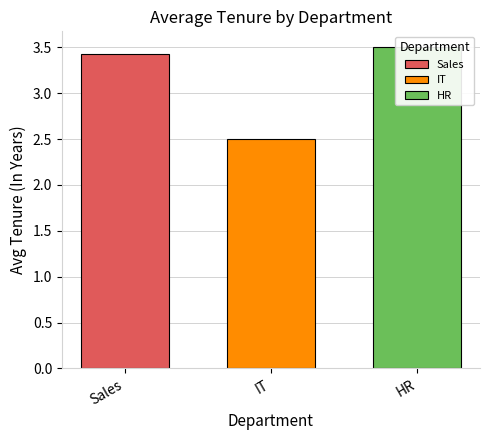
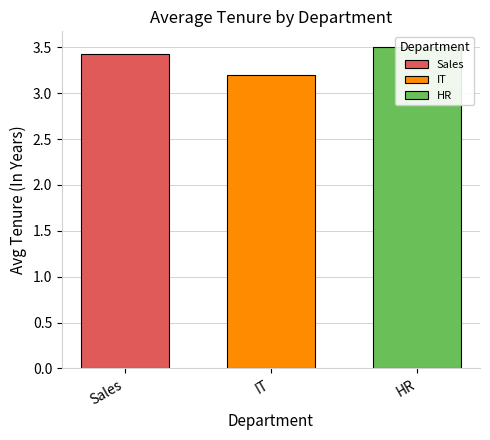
IT: 2.5 -> 3.2
